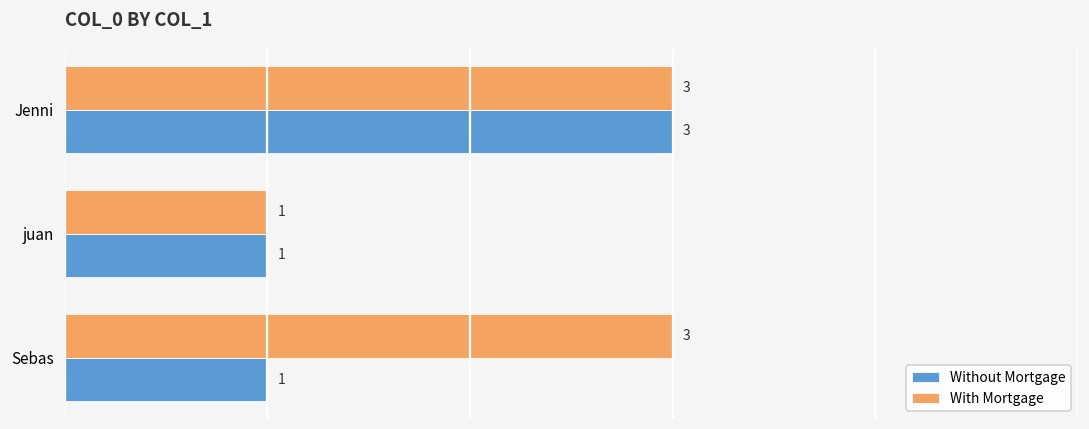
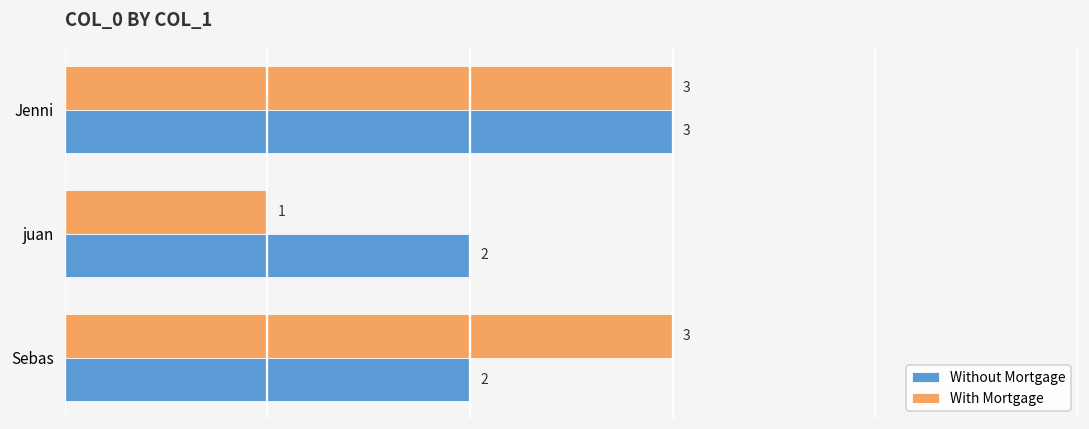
Without Mortgage, juan: 1 -> 2
Without Mortgage, Sebas: 1 -> 2
